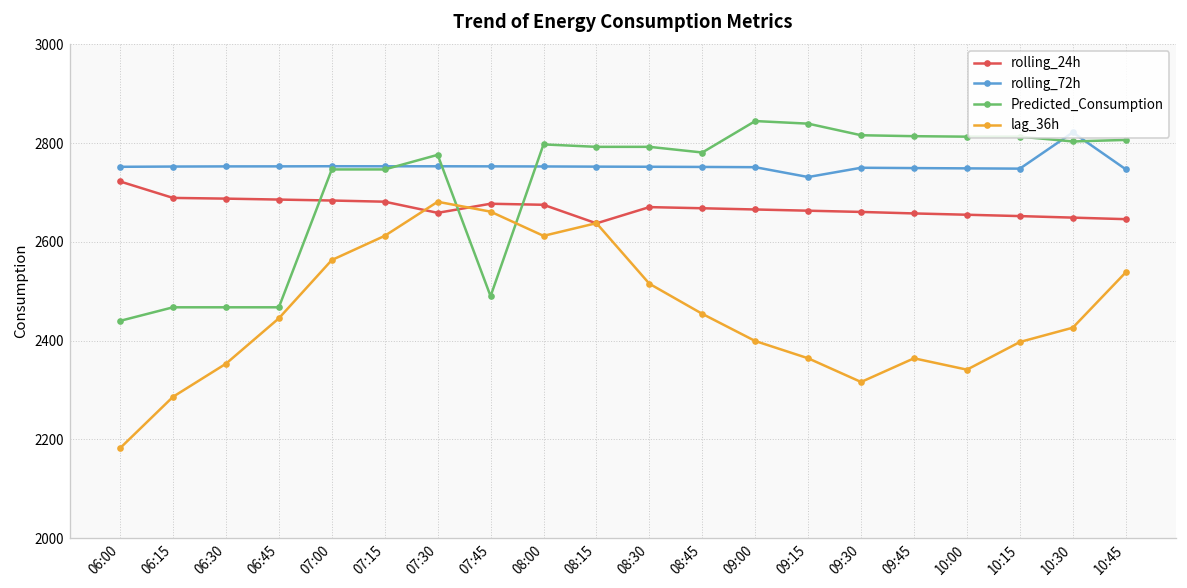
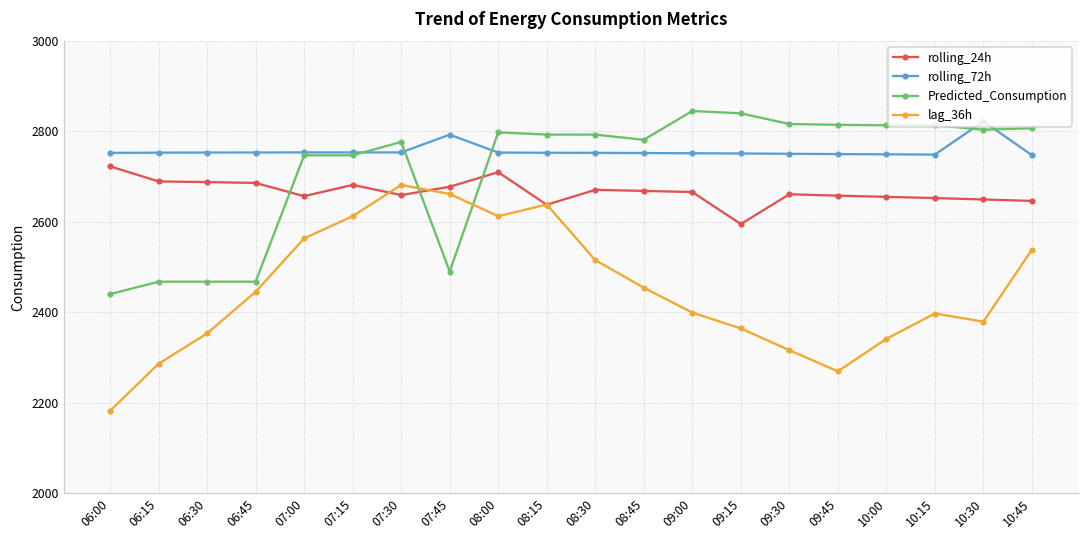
rolling_24h, 07:00: 2680 -> 2660
rolling_72h, 07:45: 2750 -> 2790
rolling_24h, 08:00: 2670 -> 2710
rolling_24h, 09:15: 2660 -> 2590
rolling_72h, 09:15: 2730 -> 2750
lag_36h, 09:45: 2360 -> 2270
lag_36h, 10:30: 2430 -> 2380
